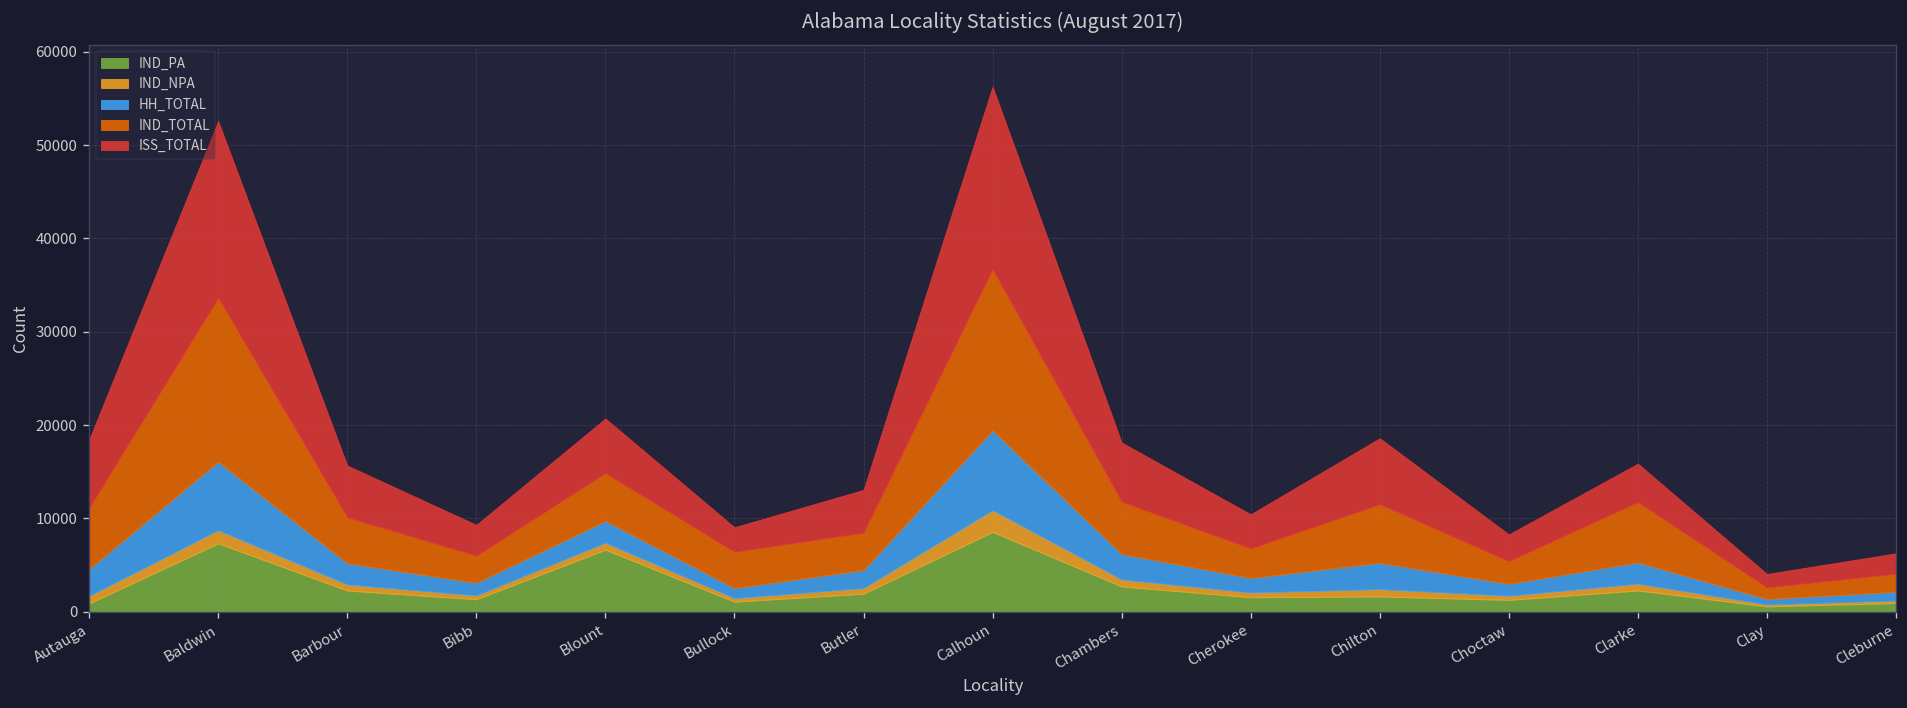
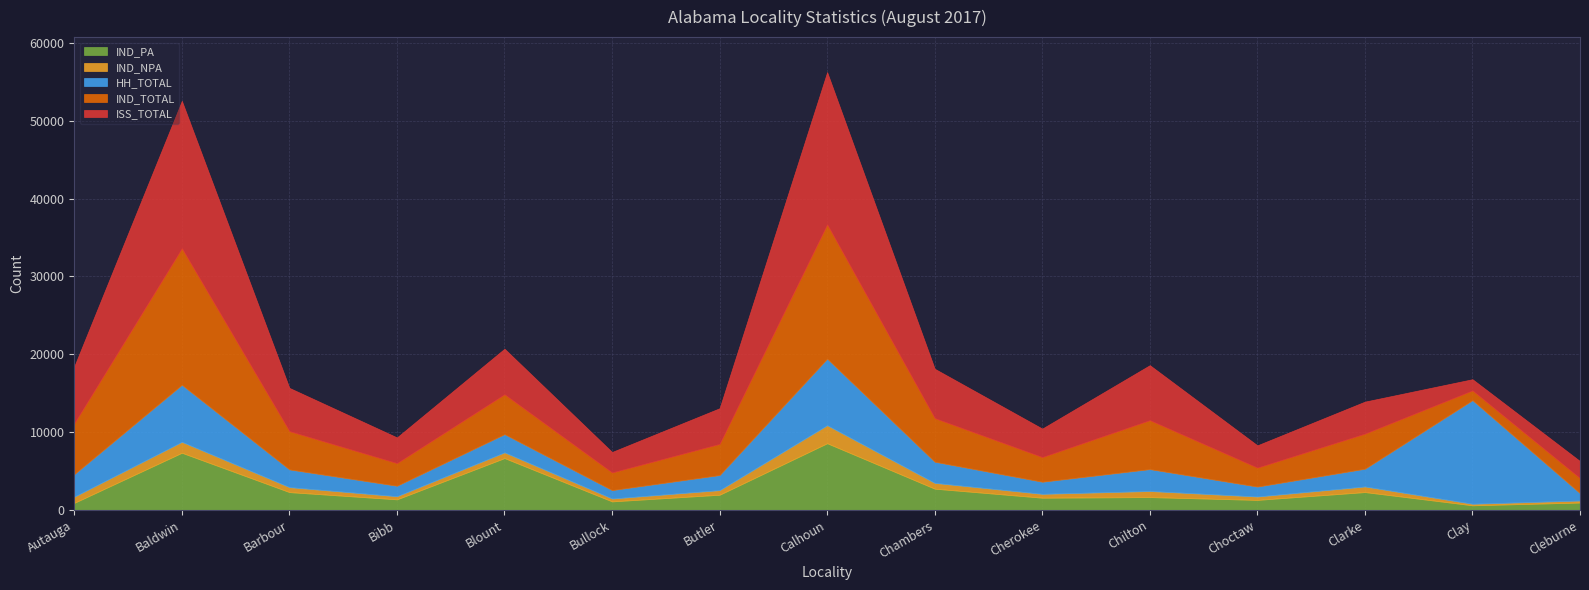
IND_TOTAL, Bullock: 4000 -> 2000
IND_TOTAL, Clarke: 6000 -> 5000
HH_TOTAL, Clay: 1000 -> 13000
